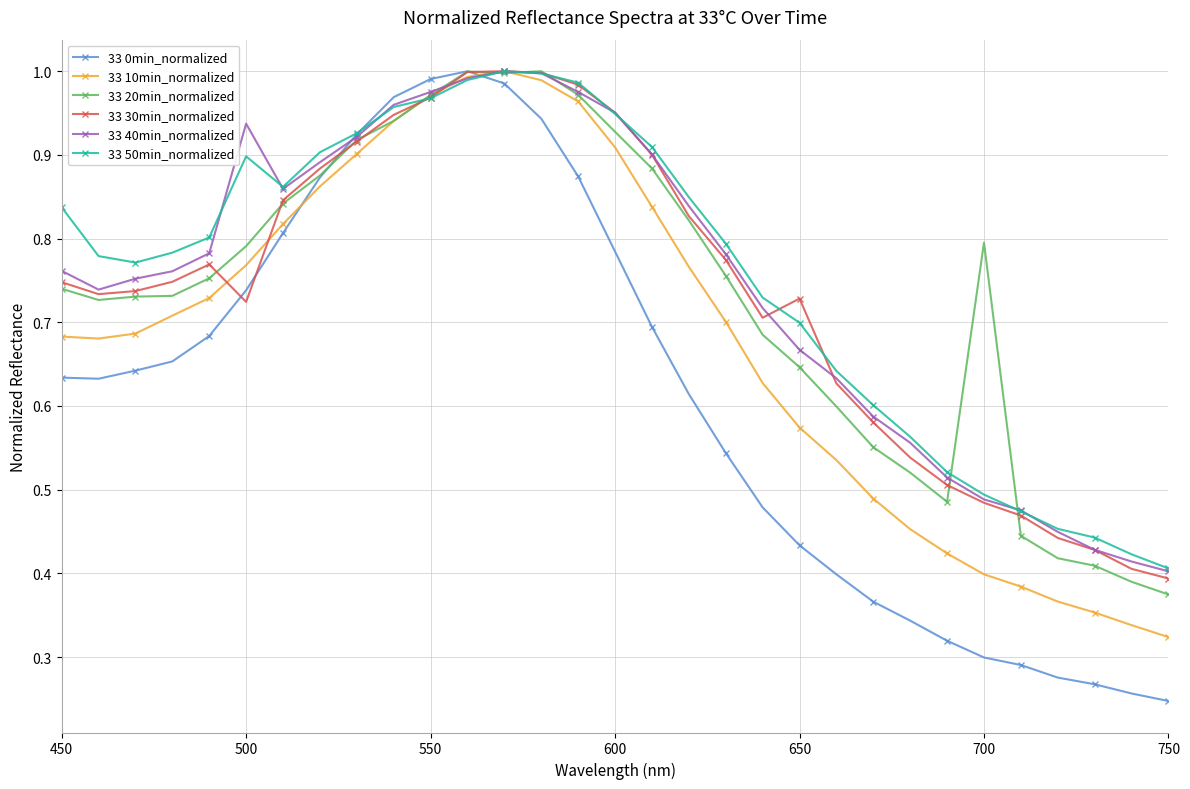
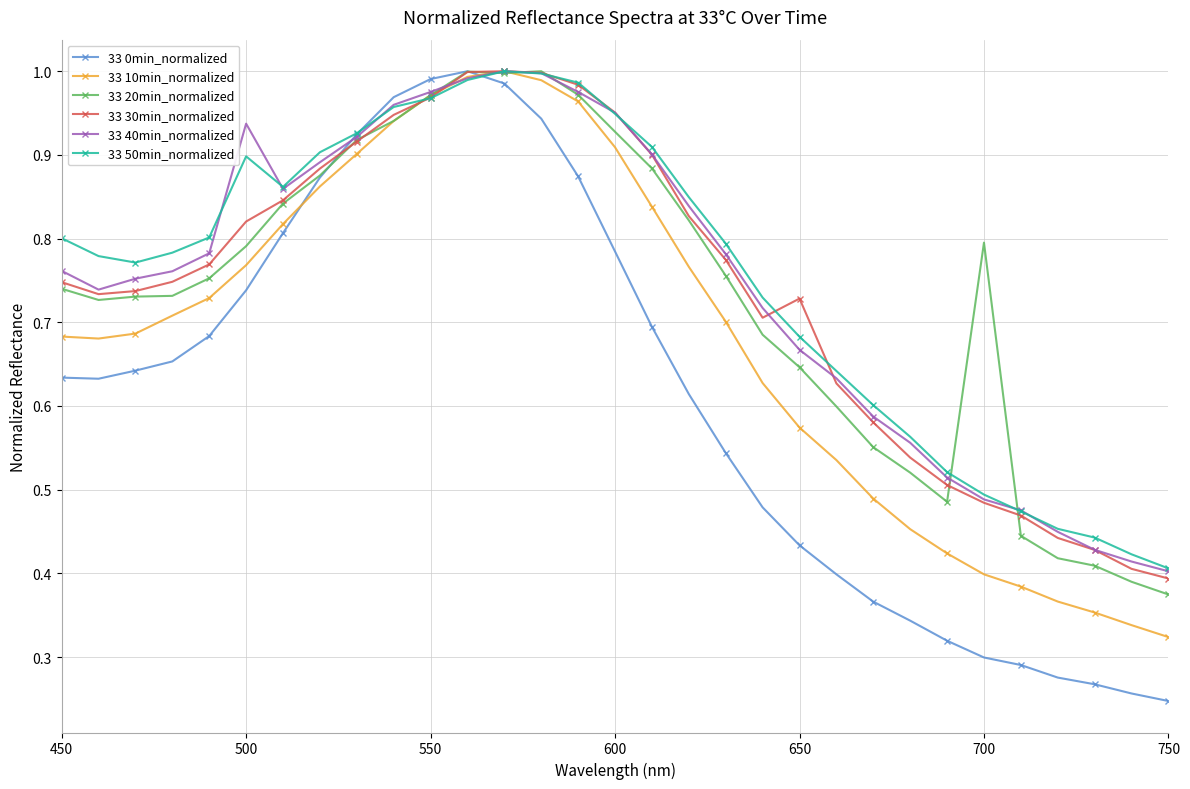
33 50min_normalized, 450: 0.84 -> 0.80
33 30min_normalized, 500: 0.72 -> 0.82
33 50min_normalized, 650: 0.70 -> 0.68
